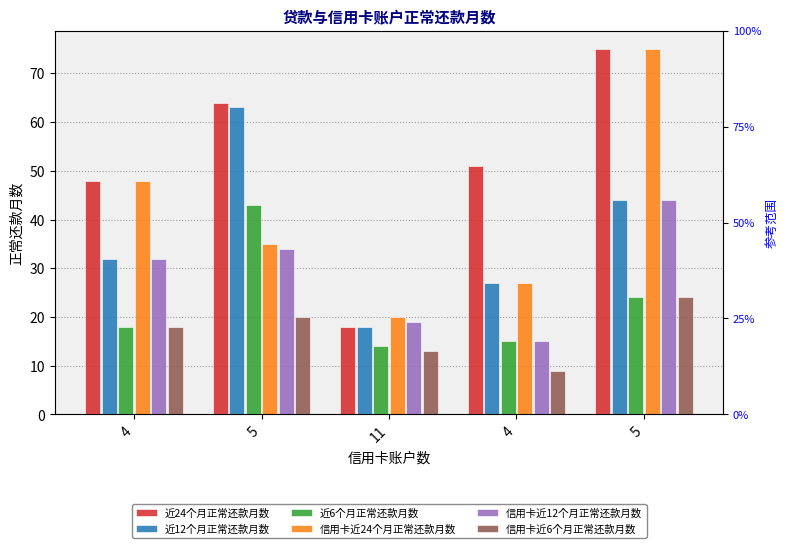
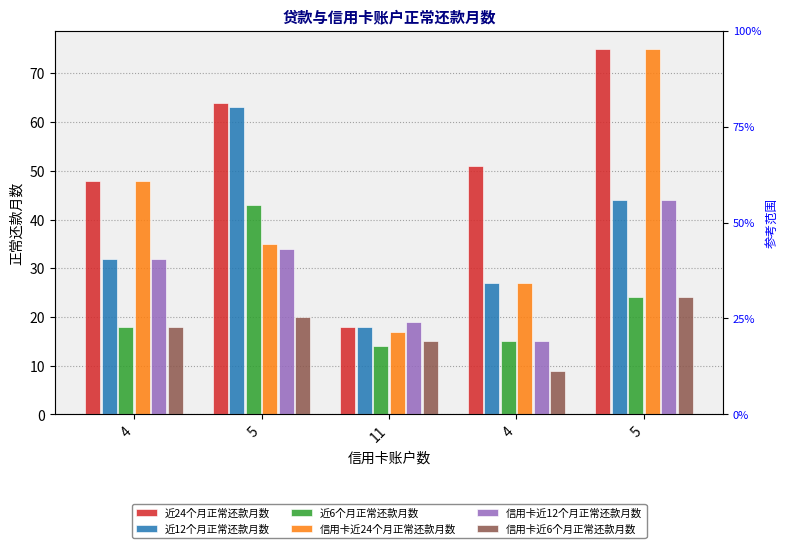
信用卡近24个月正常还款月数, 11: 20 -> 17
信用卡近6个月正常还款月数, 11: 13 -> 15
